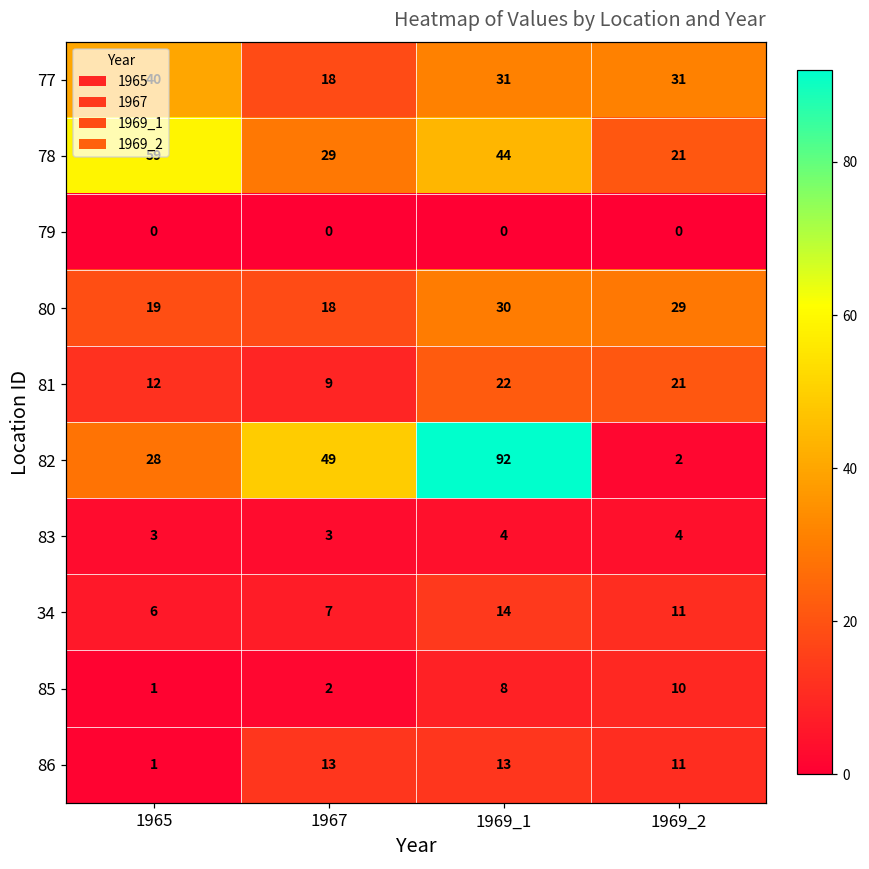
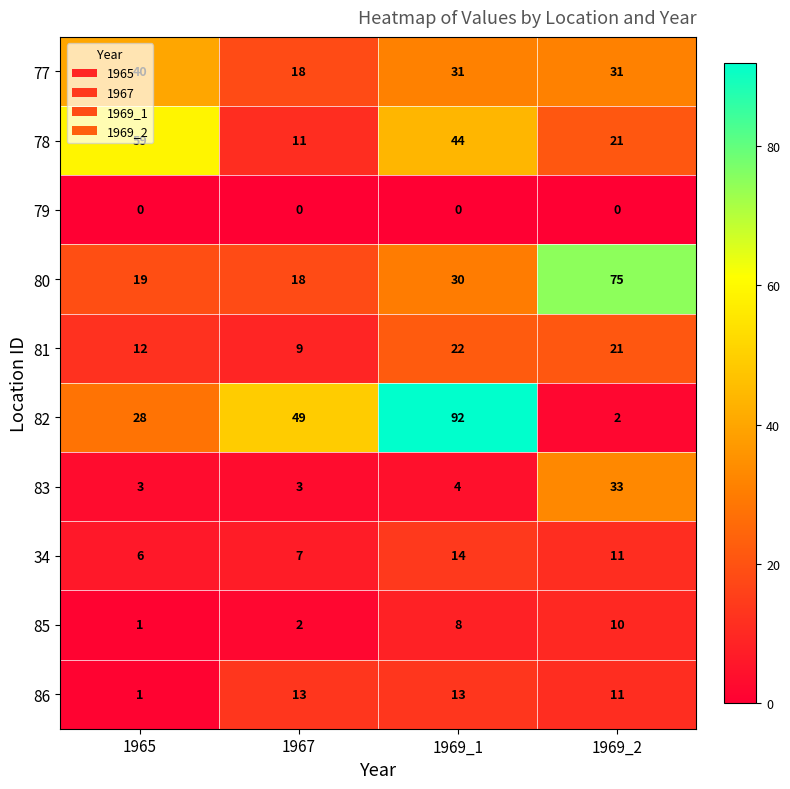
78, 1967: 29 -> 11
80, 1969_2: 29 -> 75
83, 1969_2: 4 -> 33
